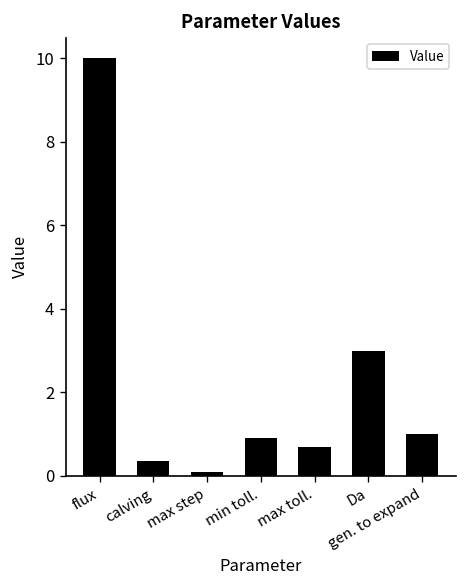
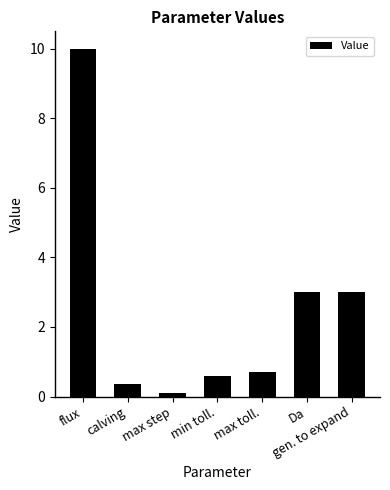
min toll.: 0.9 -> 0.6
gen. to expand: 1 -> 3
